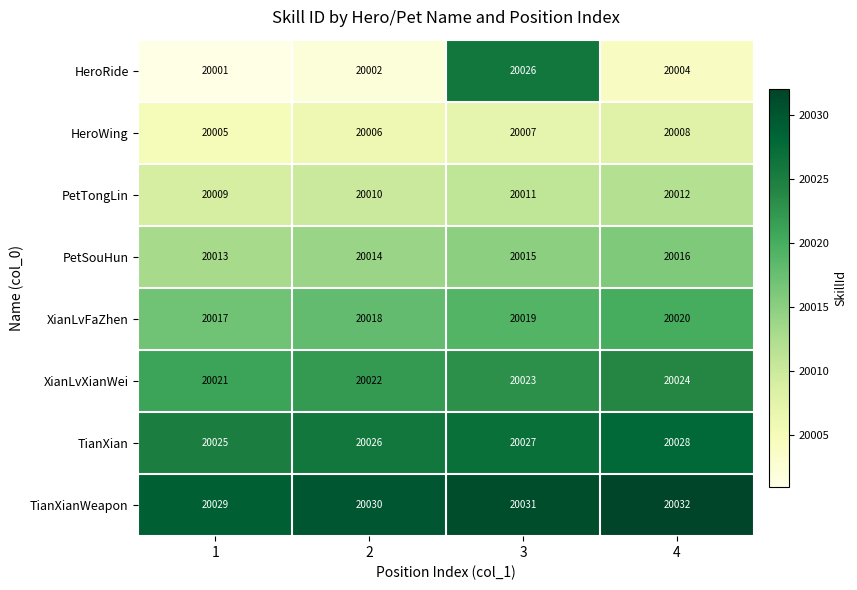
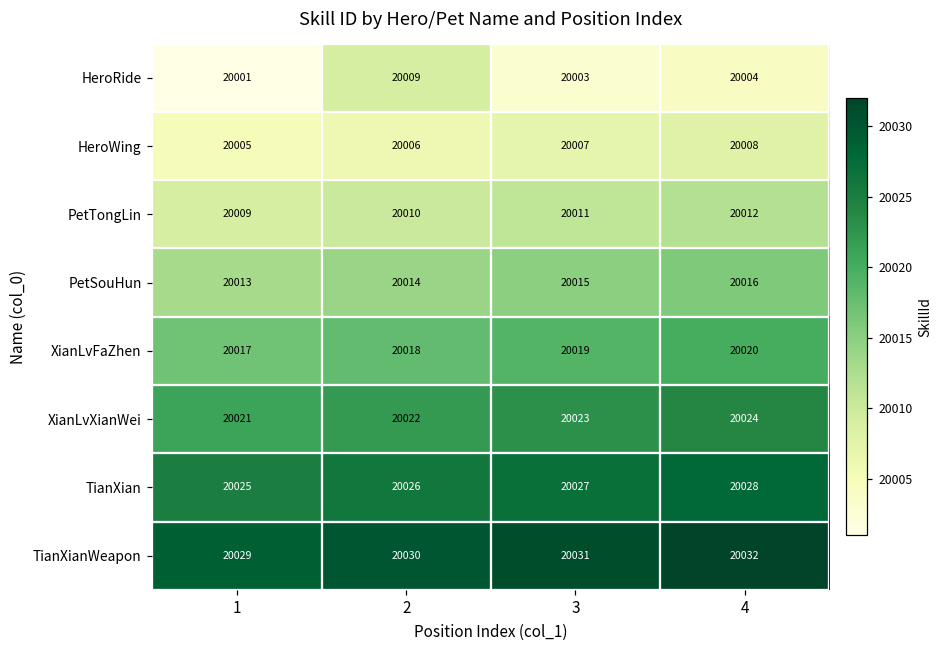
HeroRide, 2: 20002 -> 20009
HeroRide, 3: 20026 -> 20003
